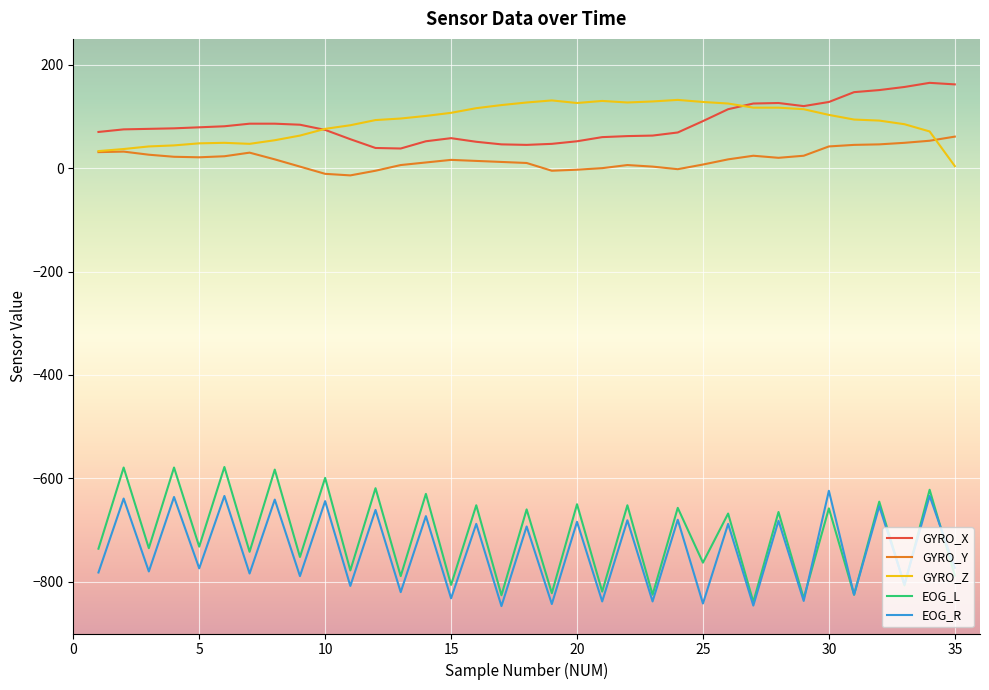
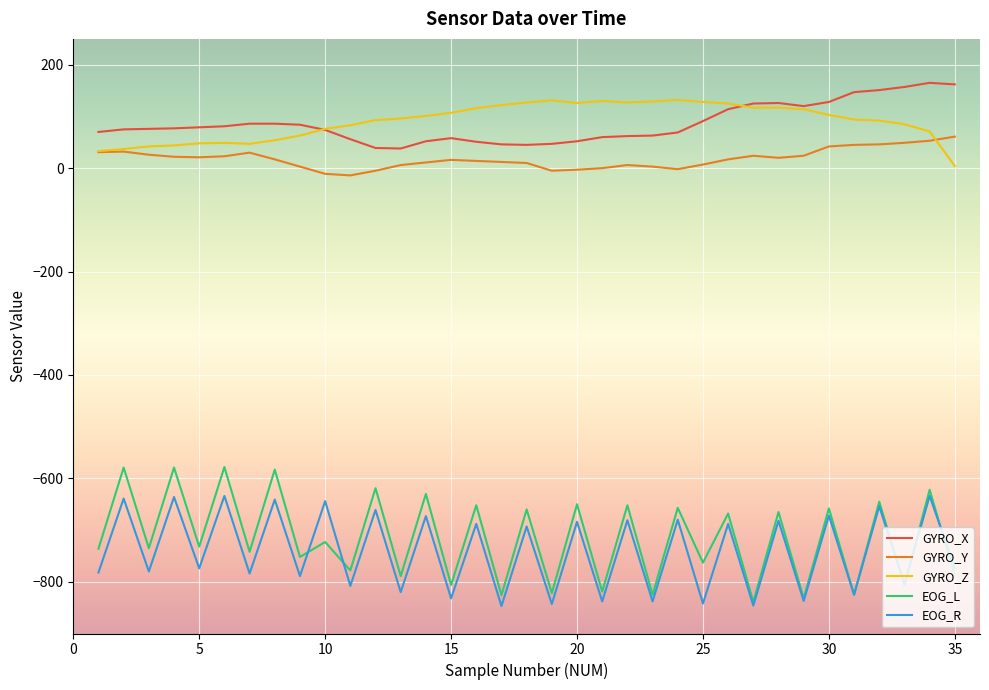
EOG_L, 10: -600 -> -720
EOG_R, 30: -620 -> -670
